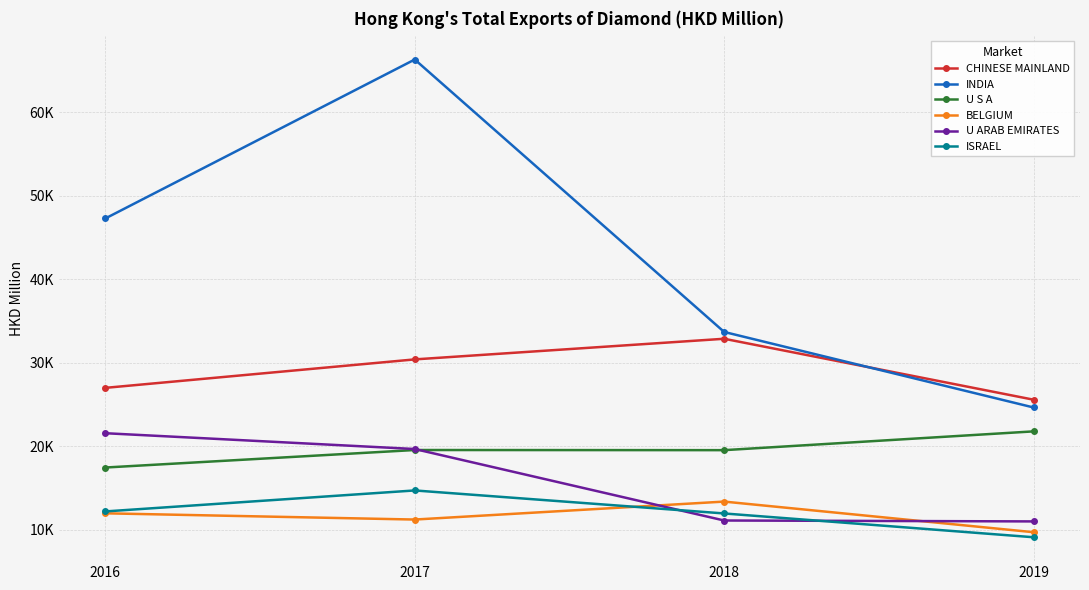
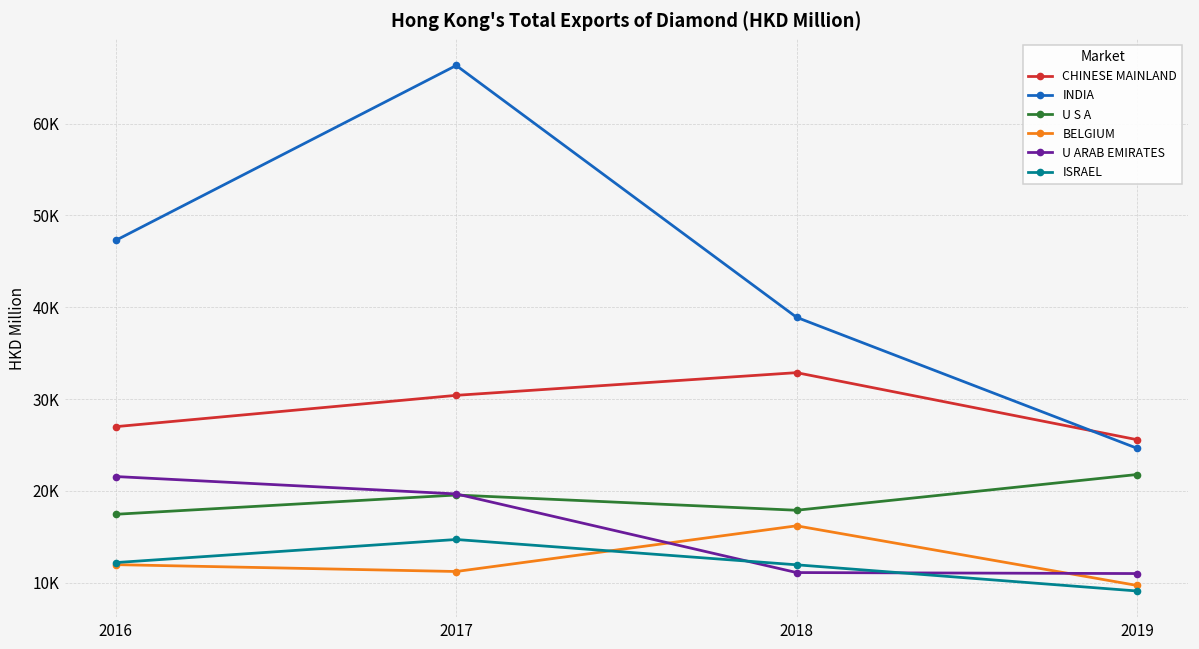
INDIA, 2018: 34000 -> 39000
U S A, 2018: 20000 -> 18000
BELGIUM, 2018: 13000 -> 16000
